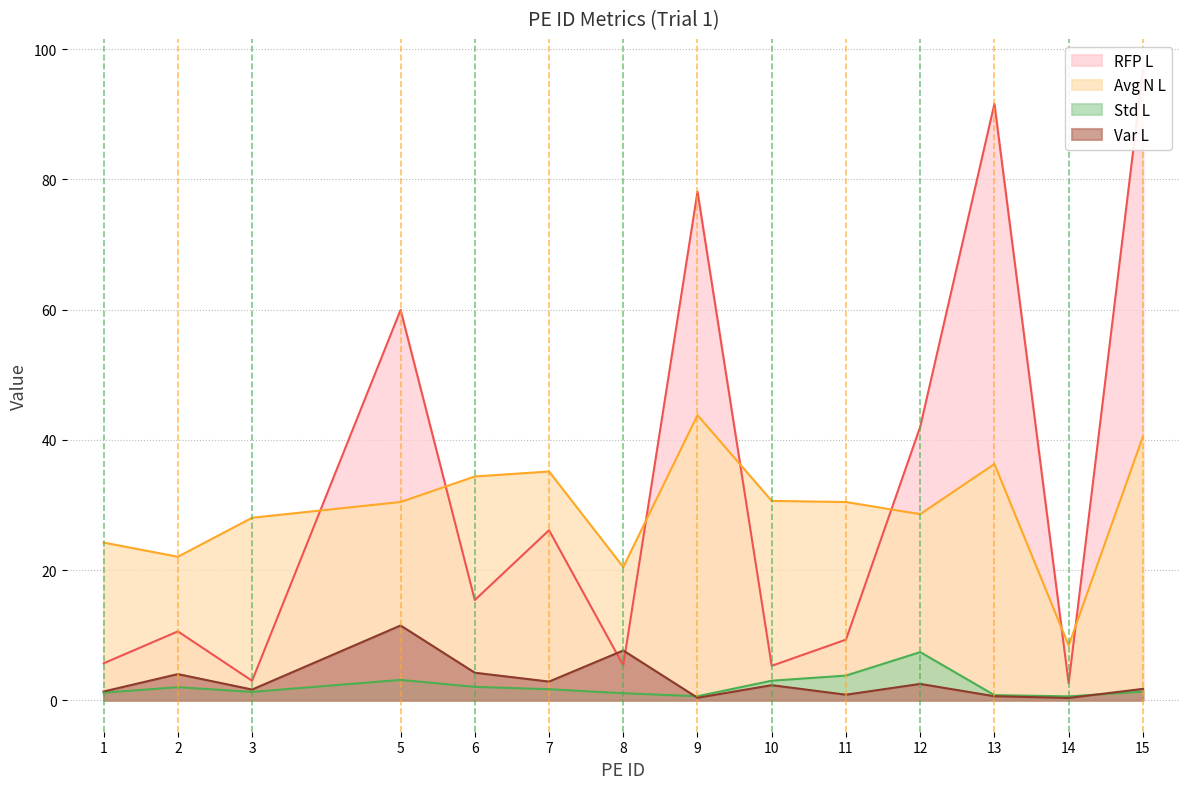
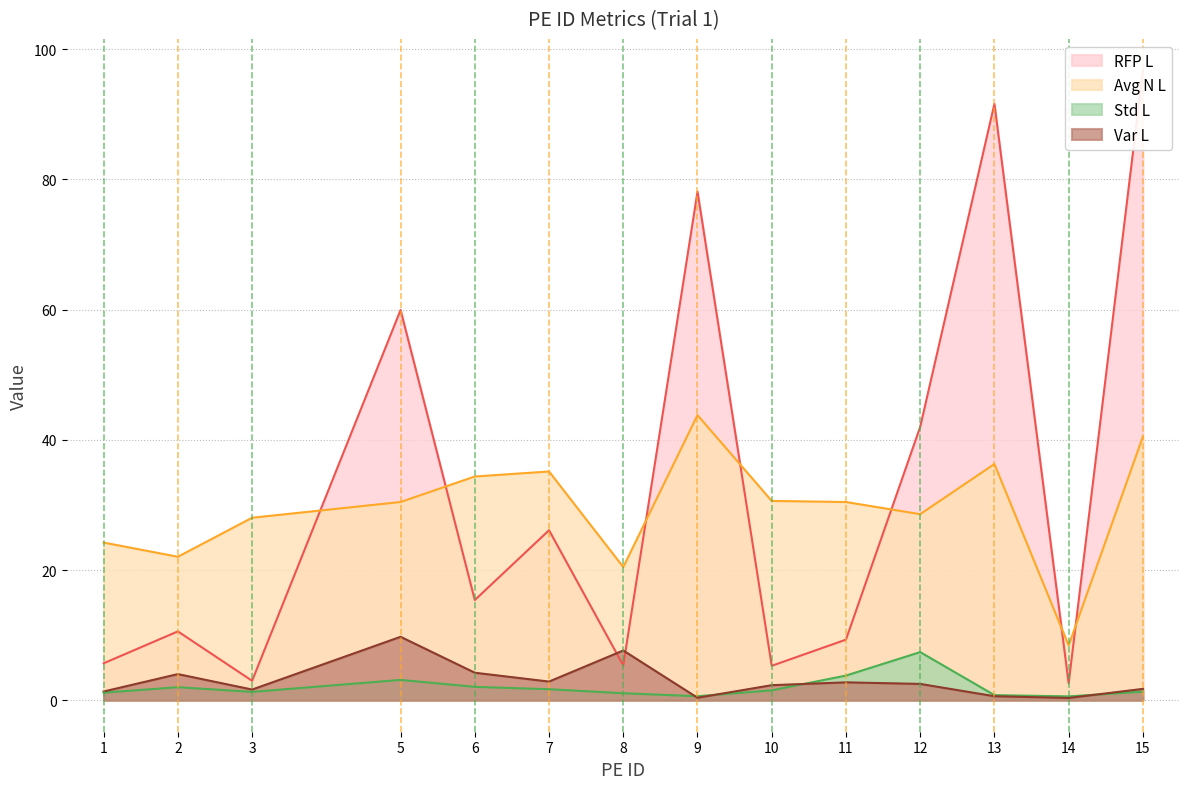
Var L, 5: 11 -> 10
Std L, 10: 3 -> 2
Var L, 11: 1 -> 3
